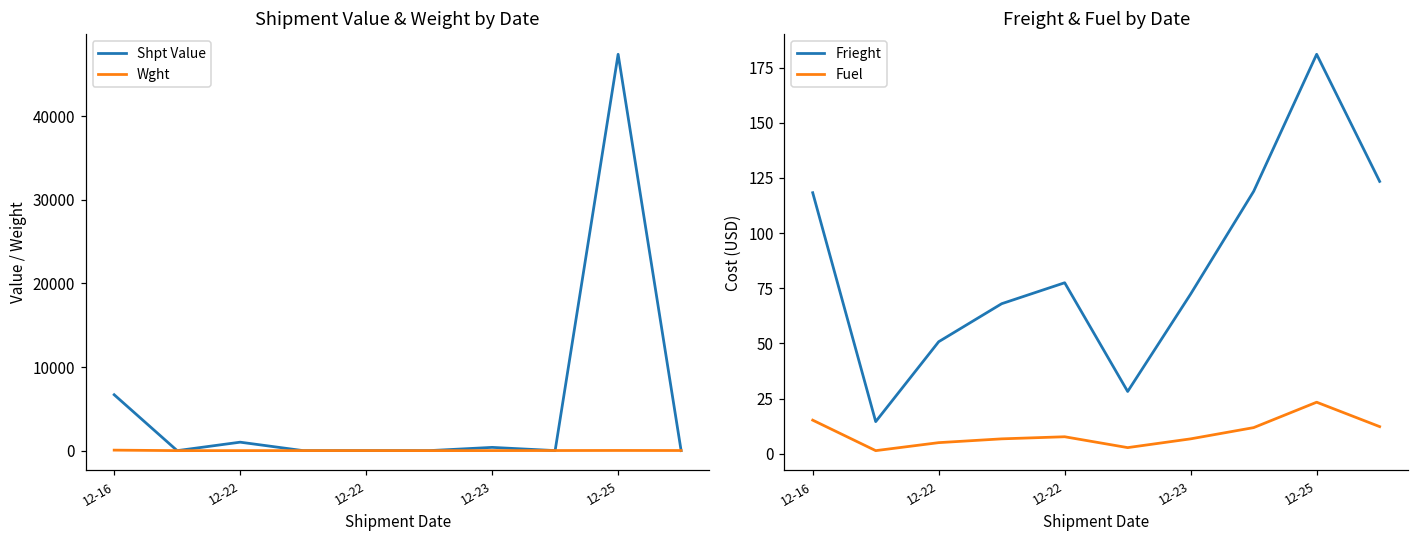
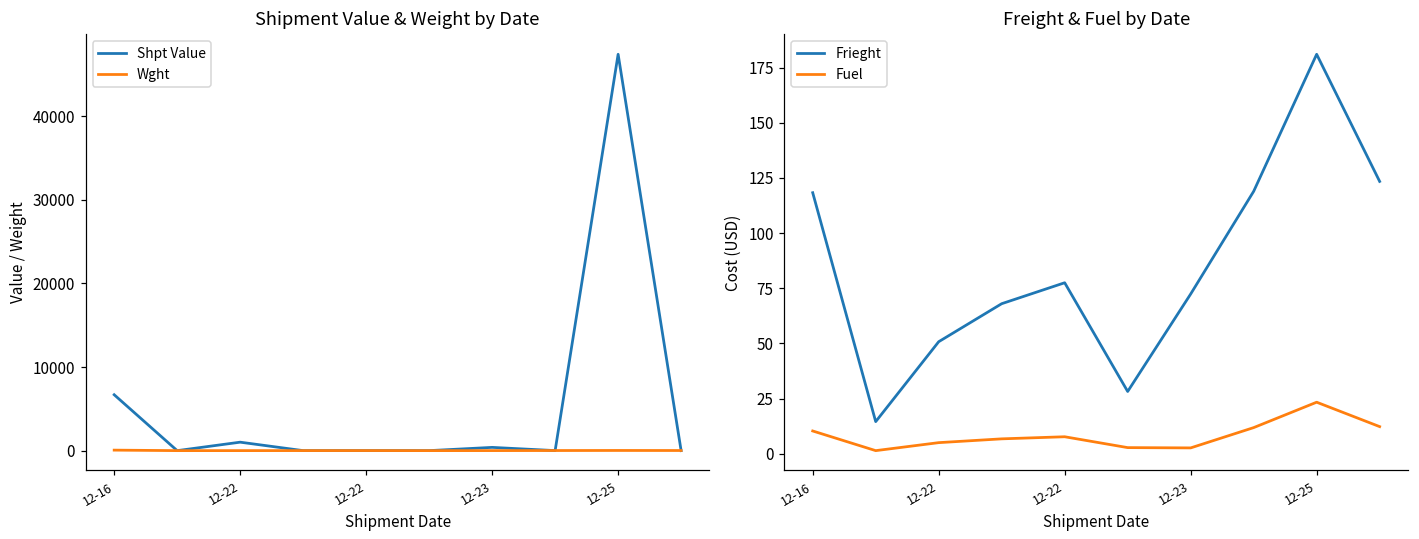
Freight & Fuel by Date, Fuel, 12-16: 15 -> 10
Freight & Fuel by Date, Fuel, 12-23: 7 -> 3
